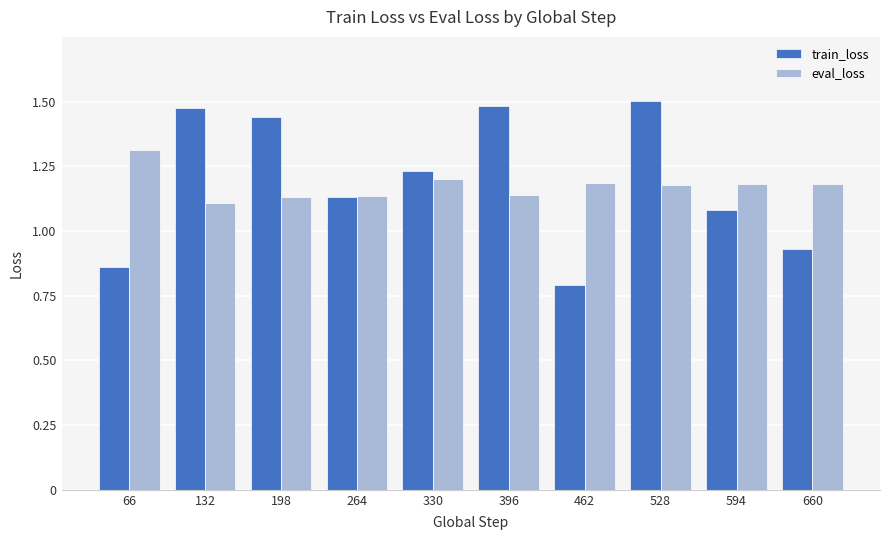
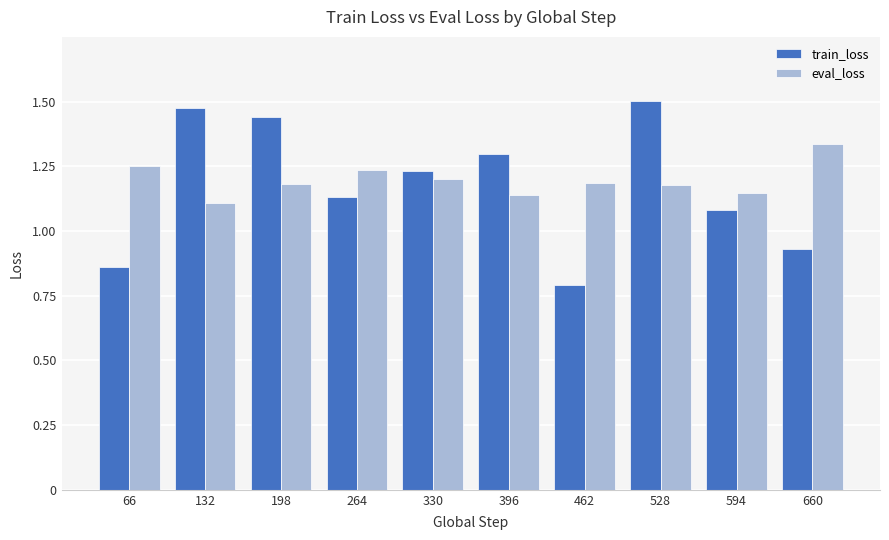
eval_loss, 66: 1.31 -> 1.25
eval_loss, 198: 1.13 -> 1.18
eval_loss, 264: 1.14 -> 1.24
train_loss, 396: 1.48 -> 1.30
eval_loss, 594: 1.18 -> 1.15
eval_loss, 660: 1.18 -> 1.34
